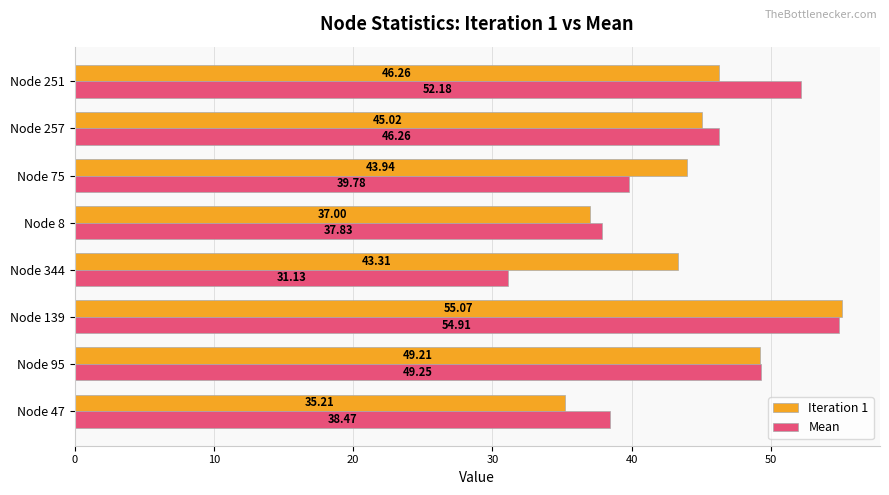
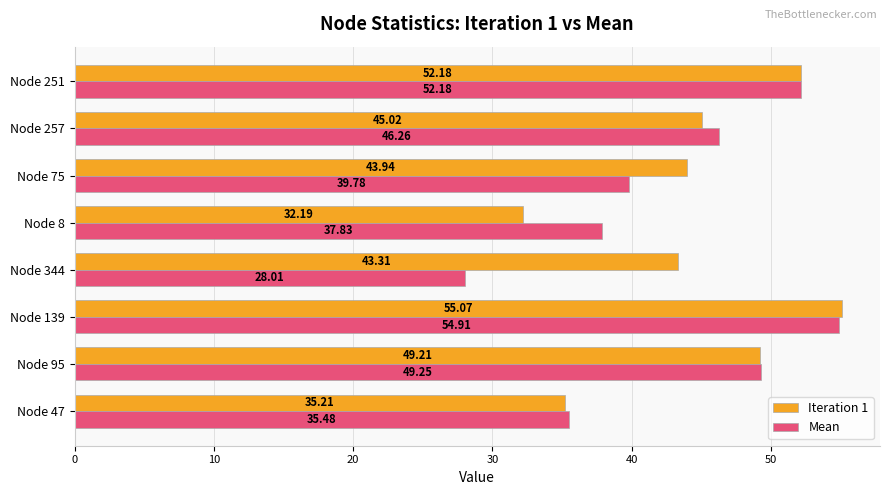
Iteration 1, Node 251: 46.26 -> 52.18
Iteration 1, Node 8: 37.00 -> 32.19
Mean, Node 344: 31.13 -> 28.01
Mean, Node 47: 38.47 -> 35.48
